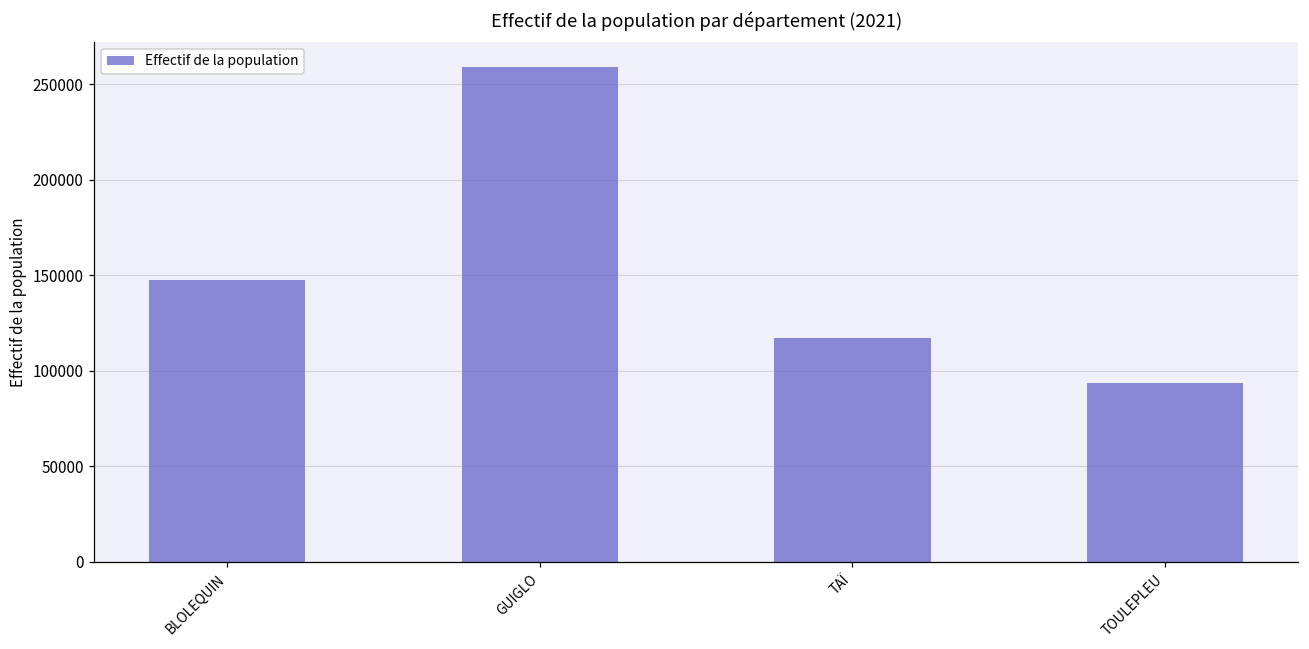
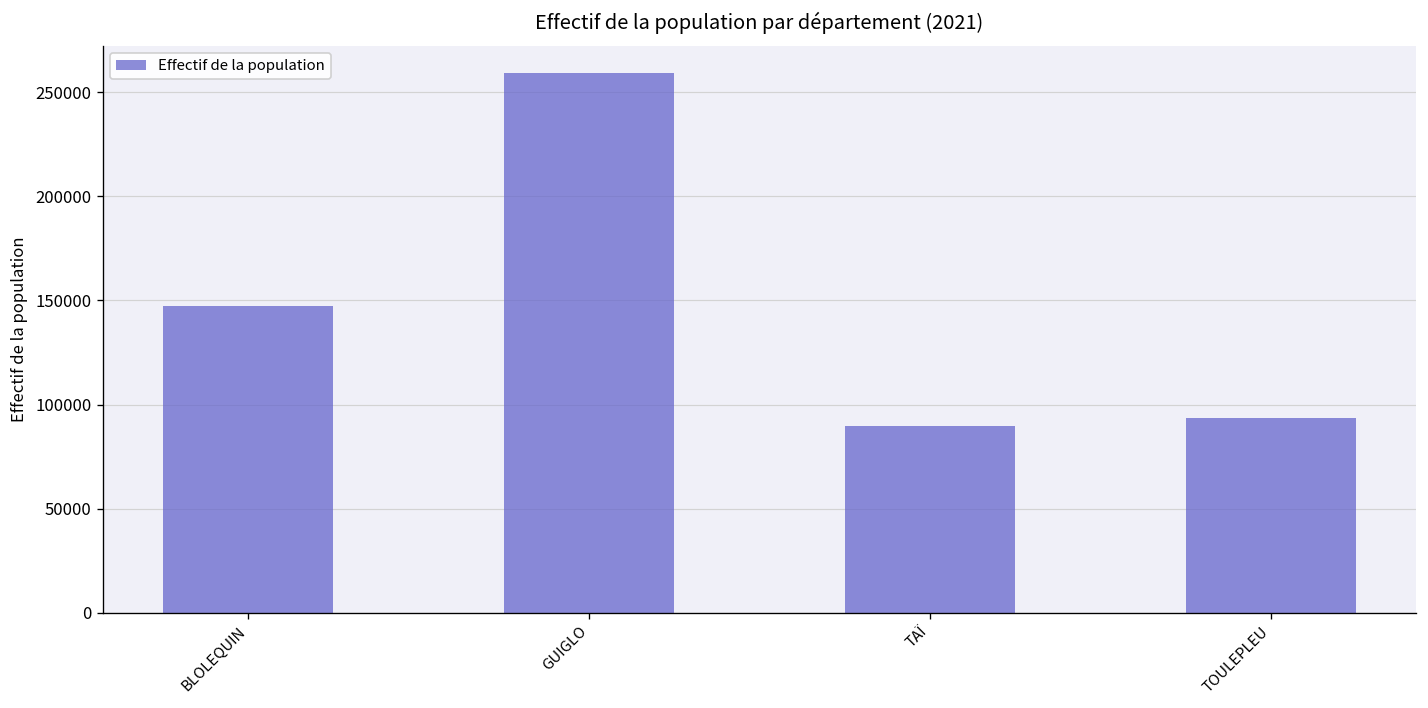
TAÏ: 117000 -> 90000
